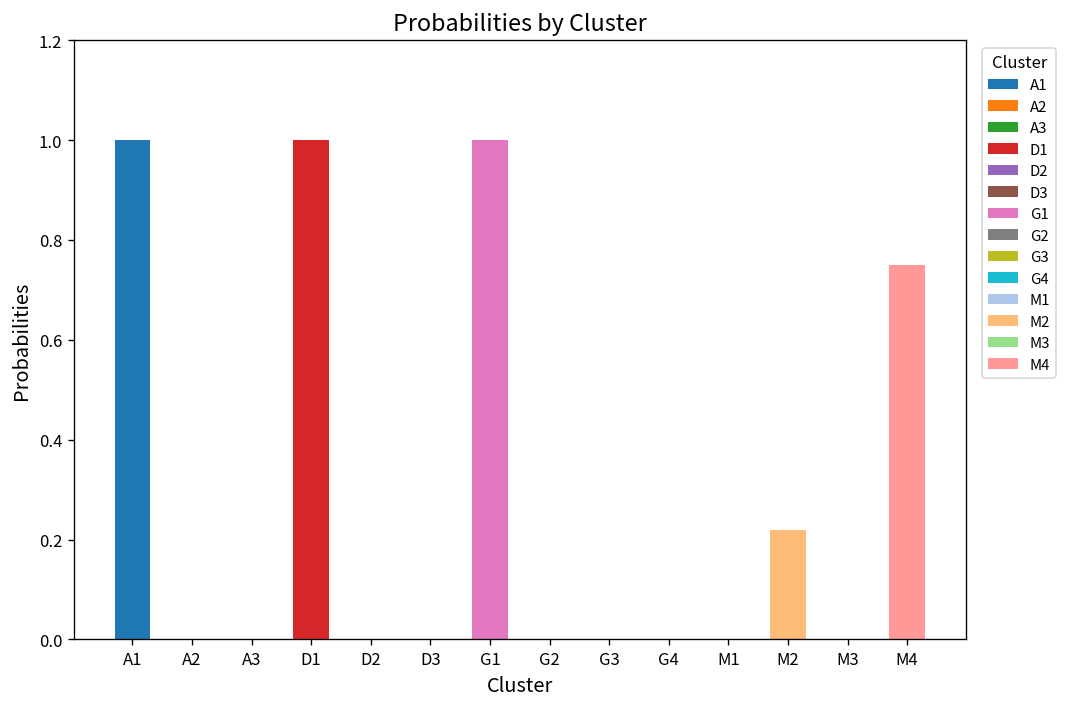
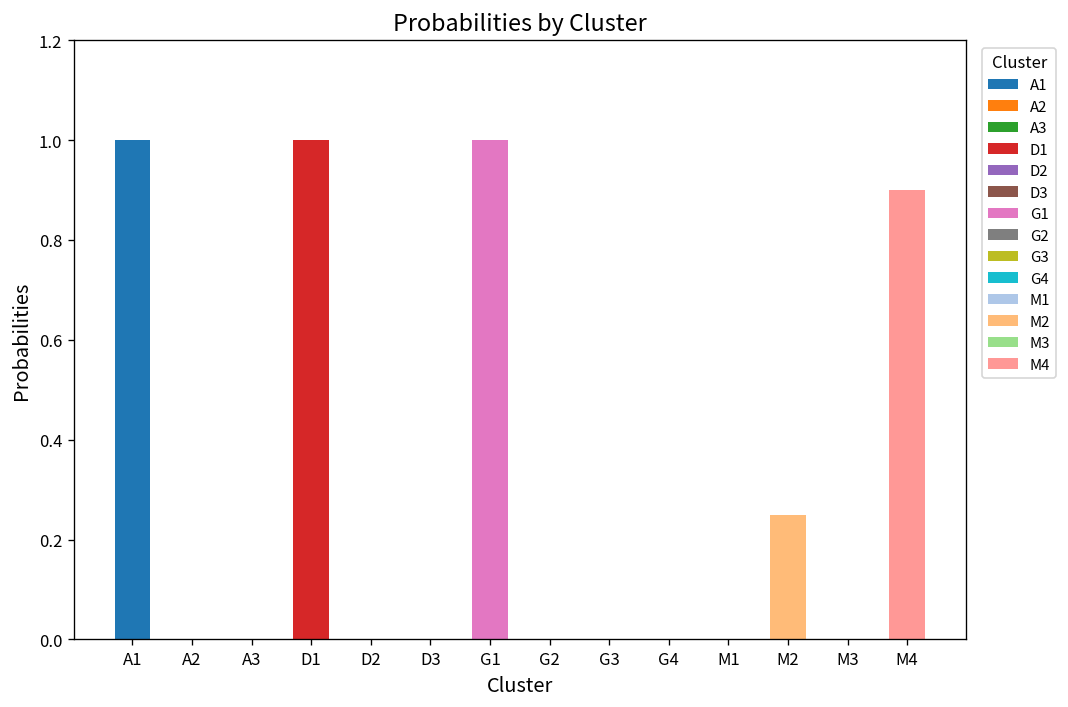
M2: 0.22 -> 0.25
M4: 0.75 -> 0.90
